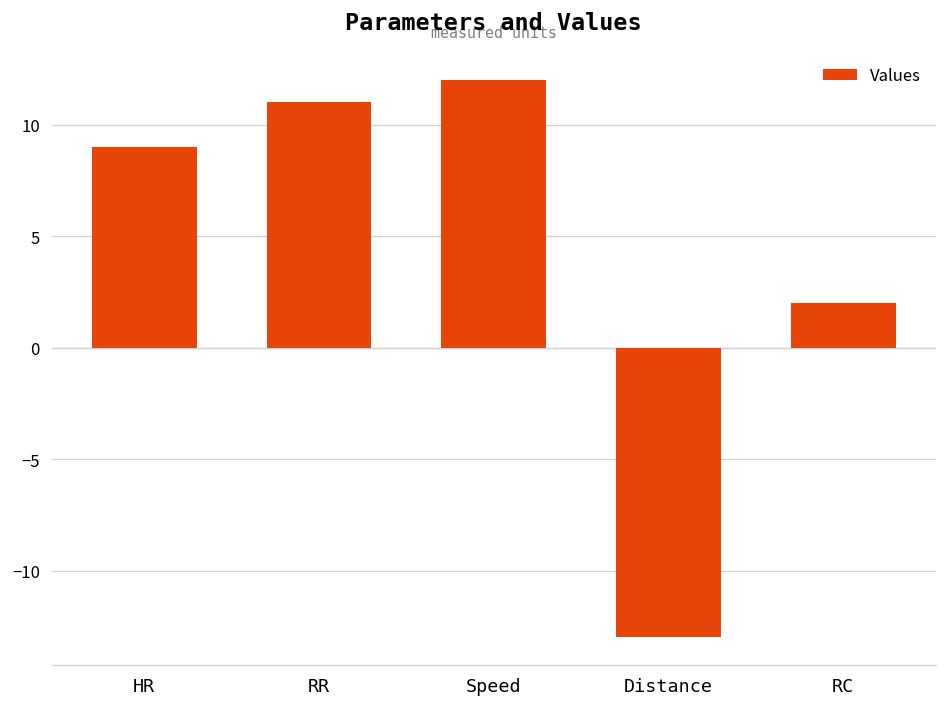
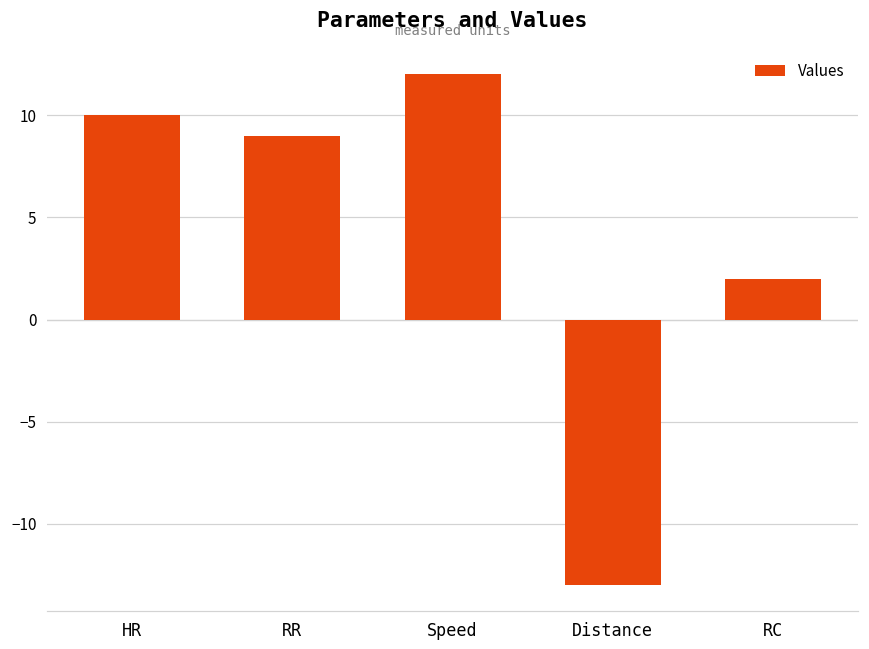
HR: 9 -> 10
RR: 11 -> 9
